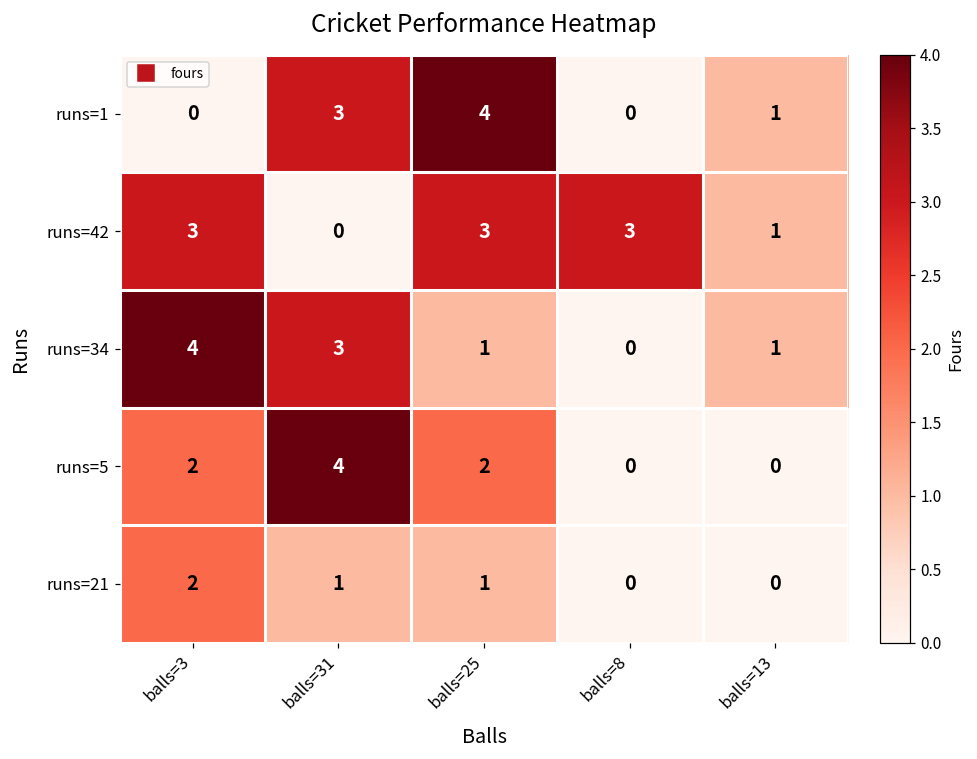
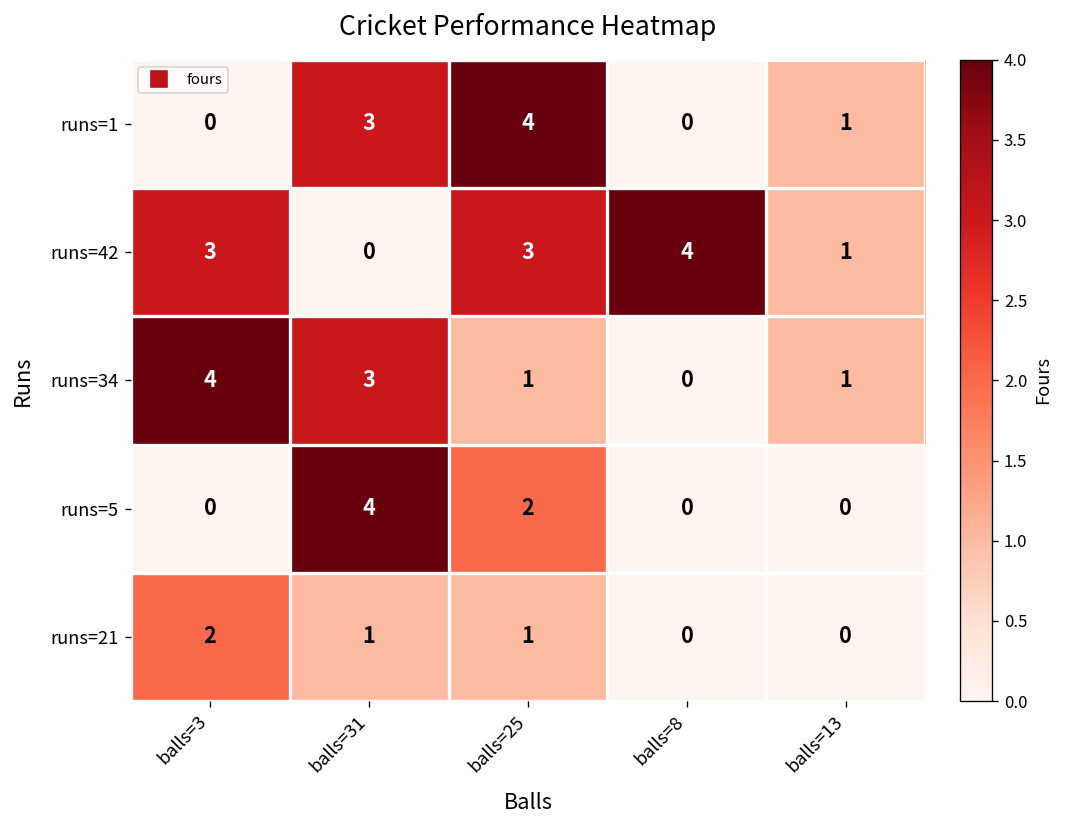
runs=42, balls=8: 3 -> 4
runs=5, balls=3: 2 -> 0
